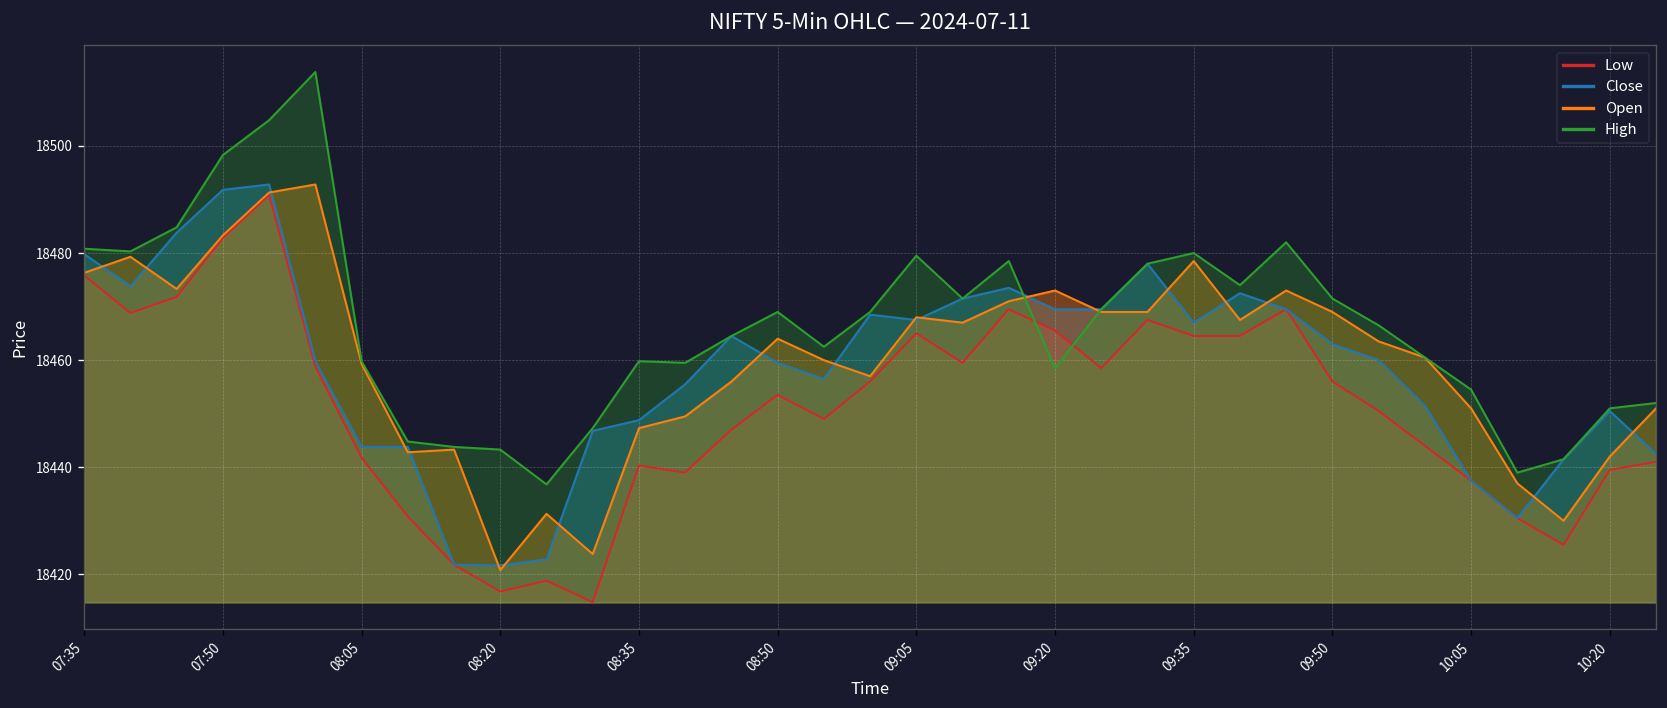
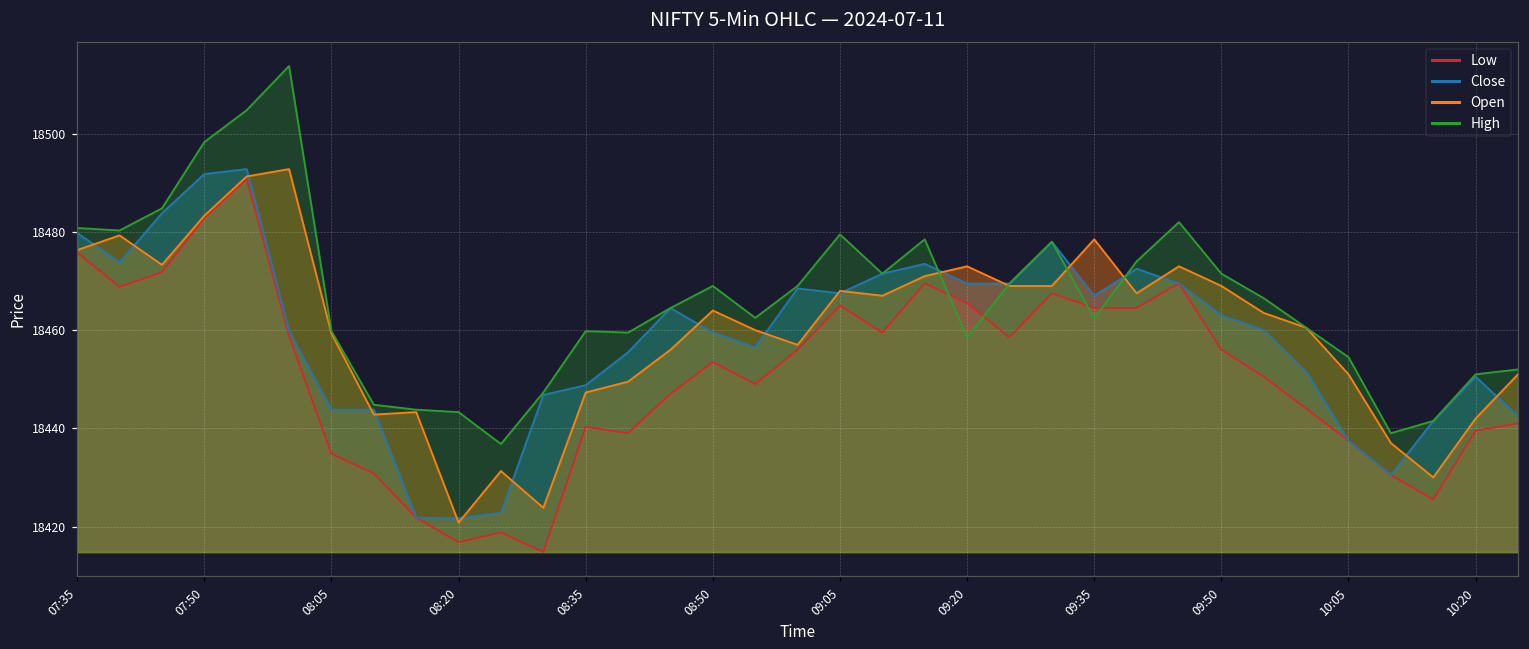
Low, 08:05: 18442 -> 18435
High, 09:35: 18480 -> 18462
